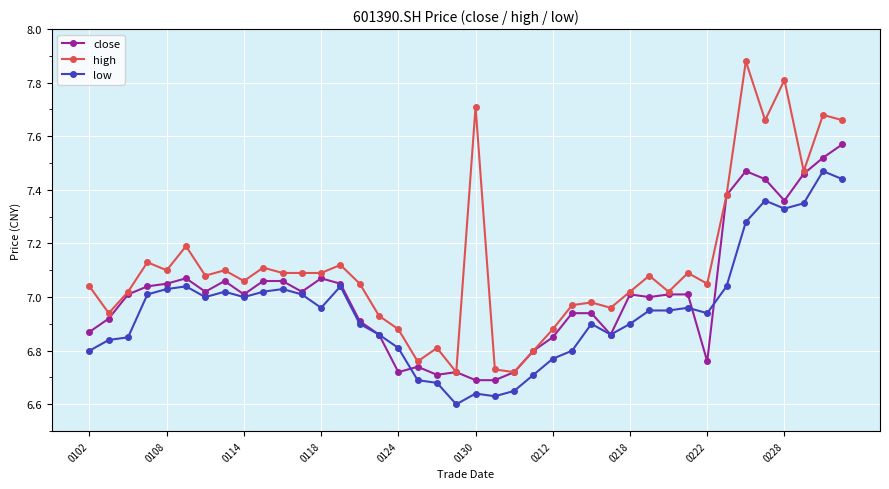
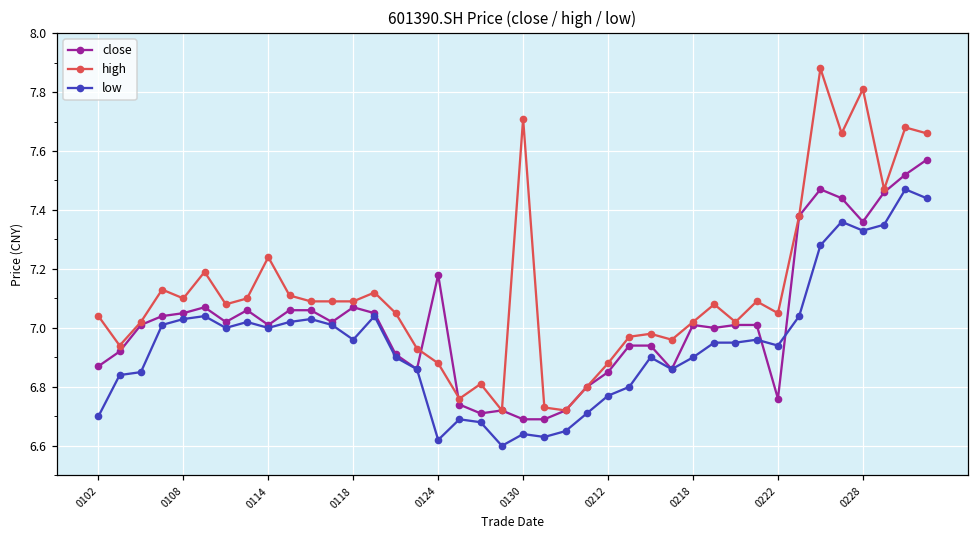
low, 0102: 6.8 -> 6.7
high, 0114: 7.06 -> 7.24
close, 0124: 6.72 -> 7.18
low, 0124: 6.81 -> 6.62
